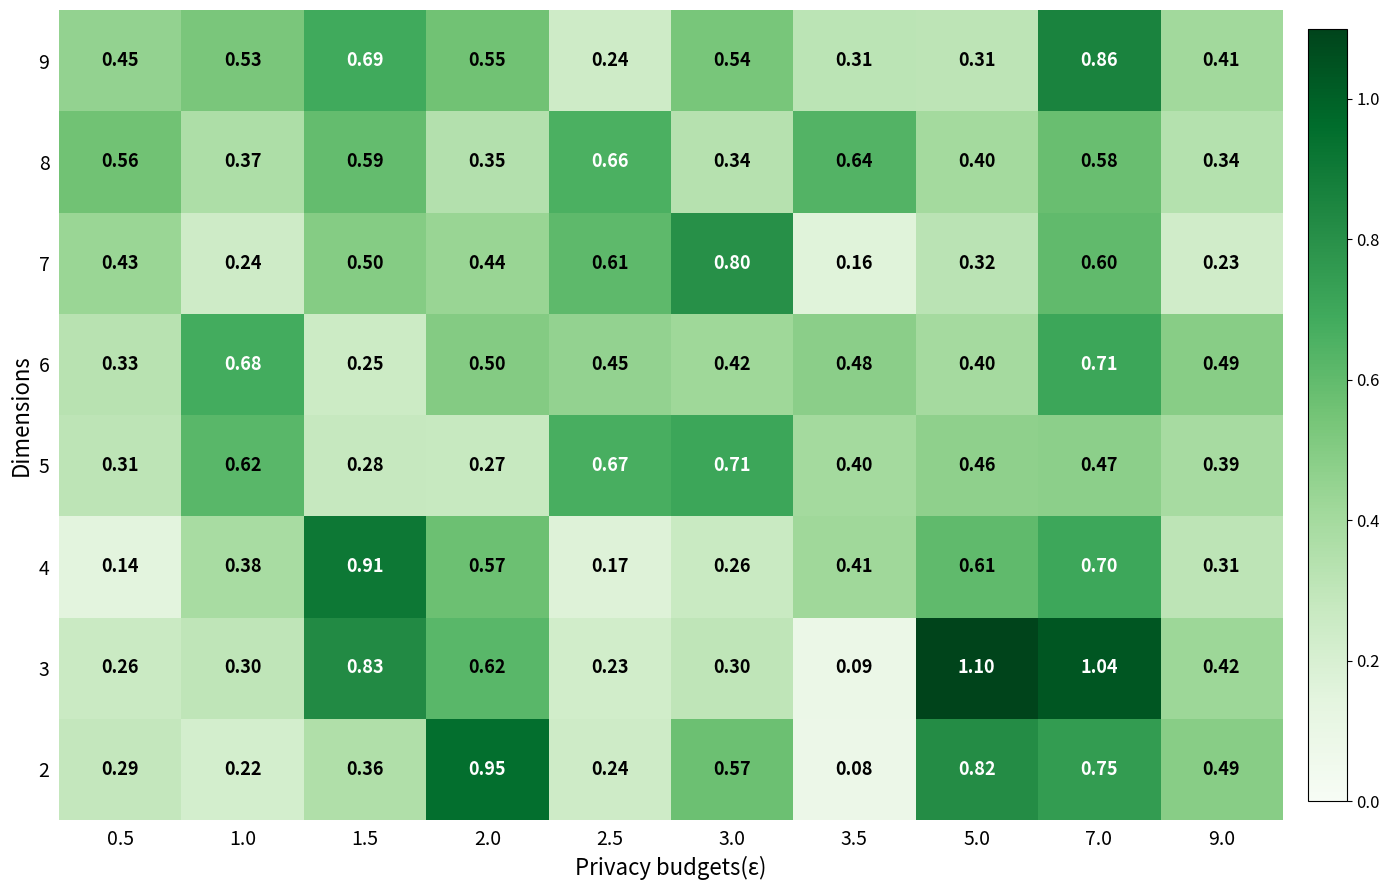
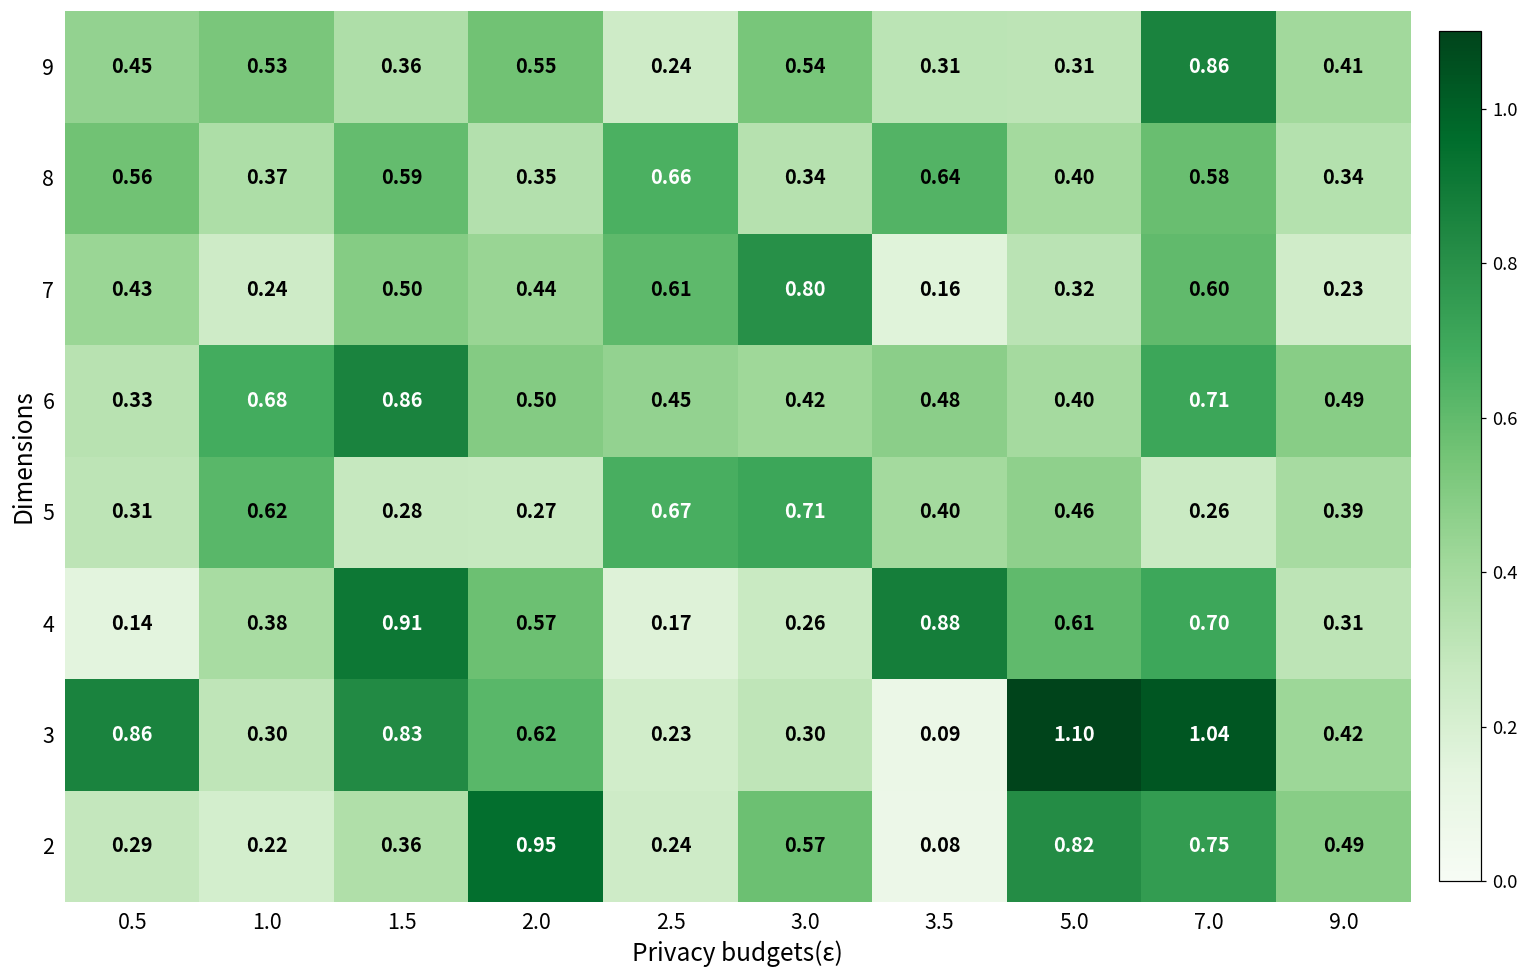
9, 1.5: 0.69 -> 0.36
6, 1.5: 0.25 -> 0.86
5, 7.0: 0.47 -> 0.26
4, 3.5: 0.41 -> 0.88
3, 0.5: 0.26 -> 0.86
